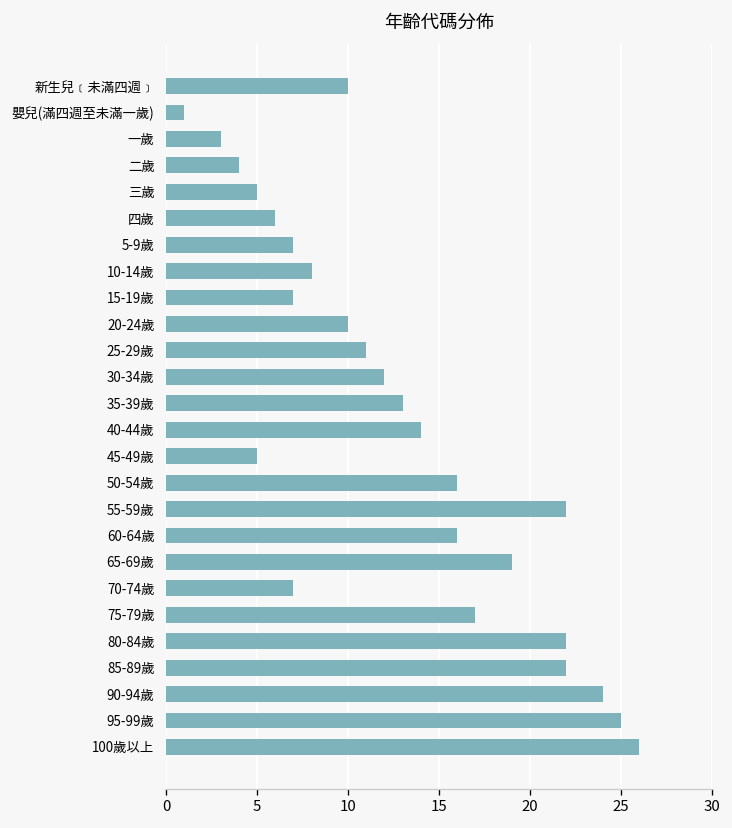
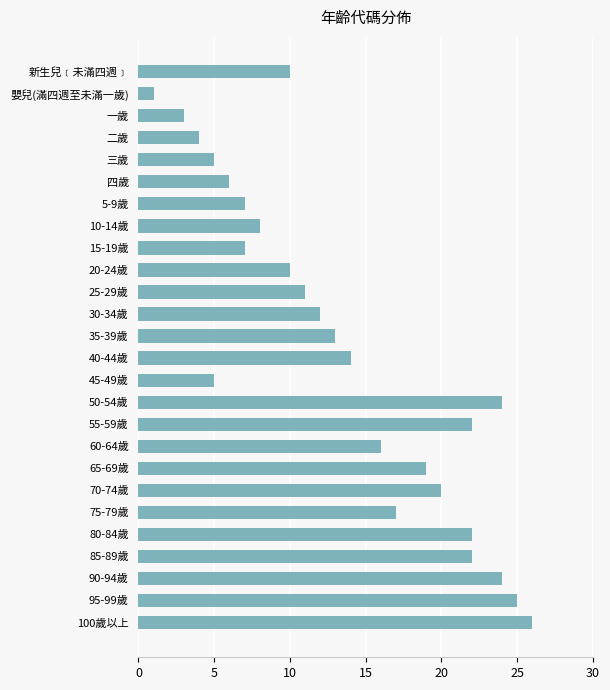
50-54歲: 16 -> 24
70-74歲: 7 -> 20
